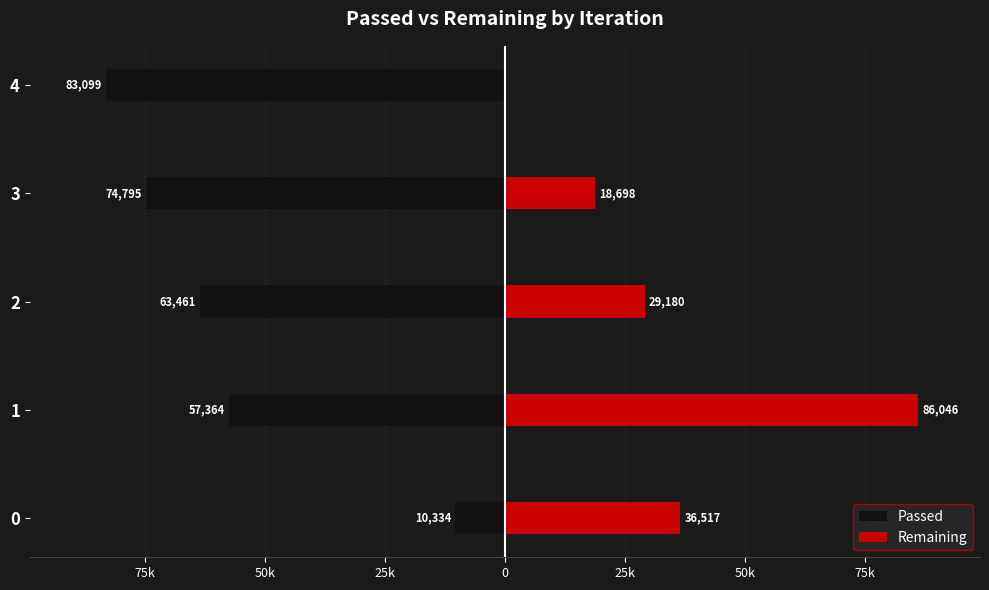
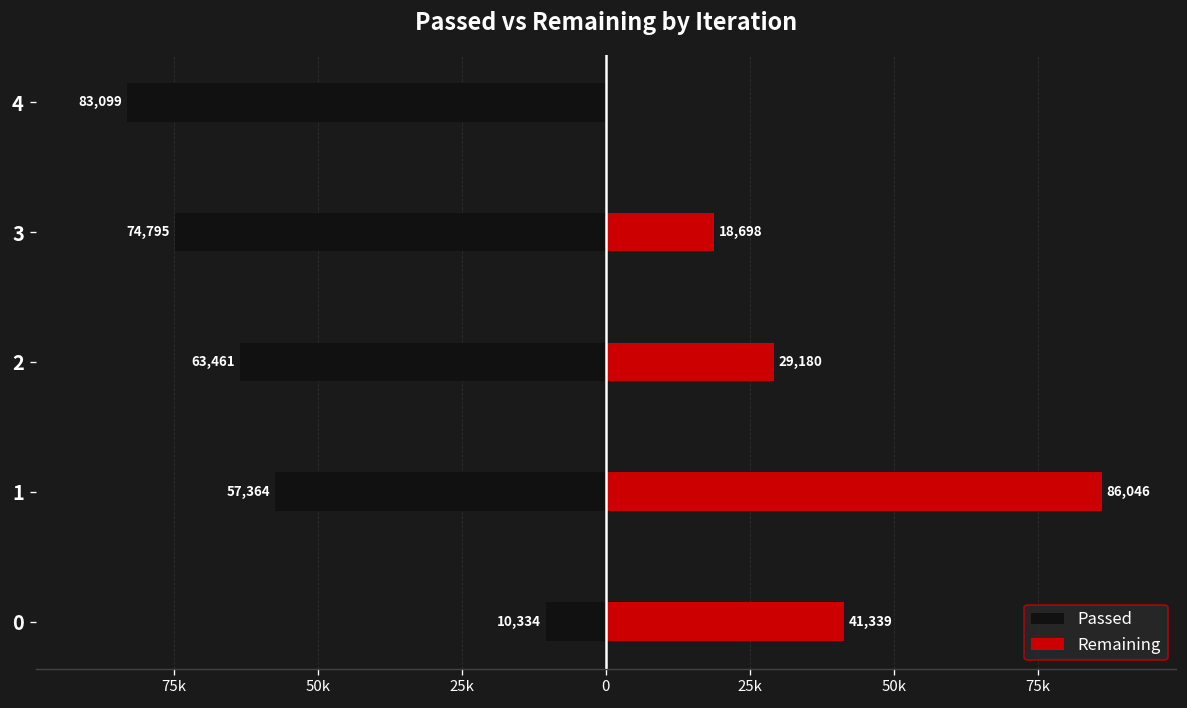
Remaining, 0: 36,517 -> 41,339
